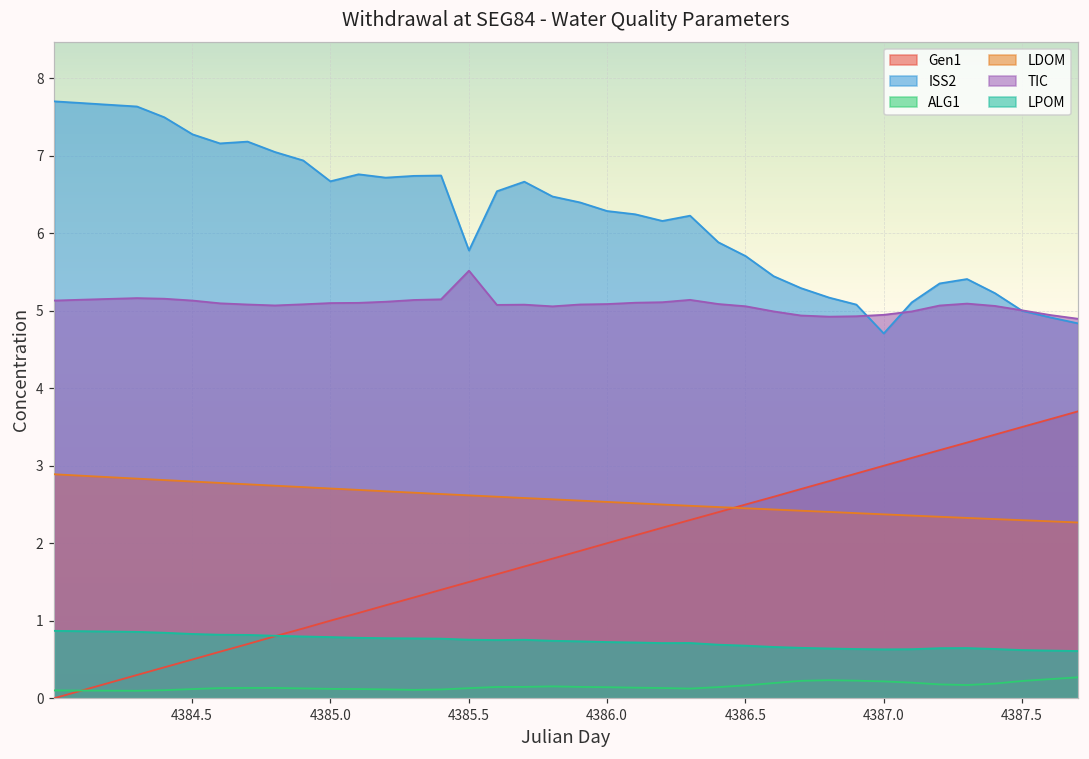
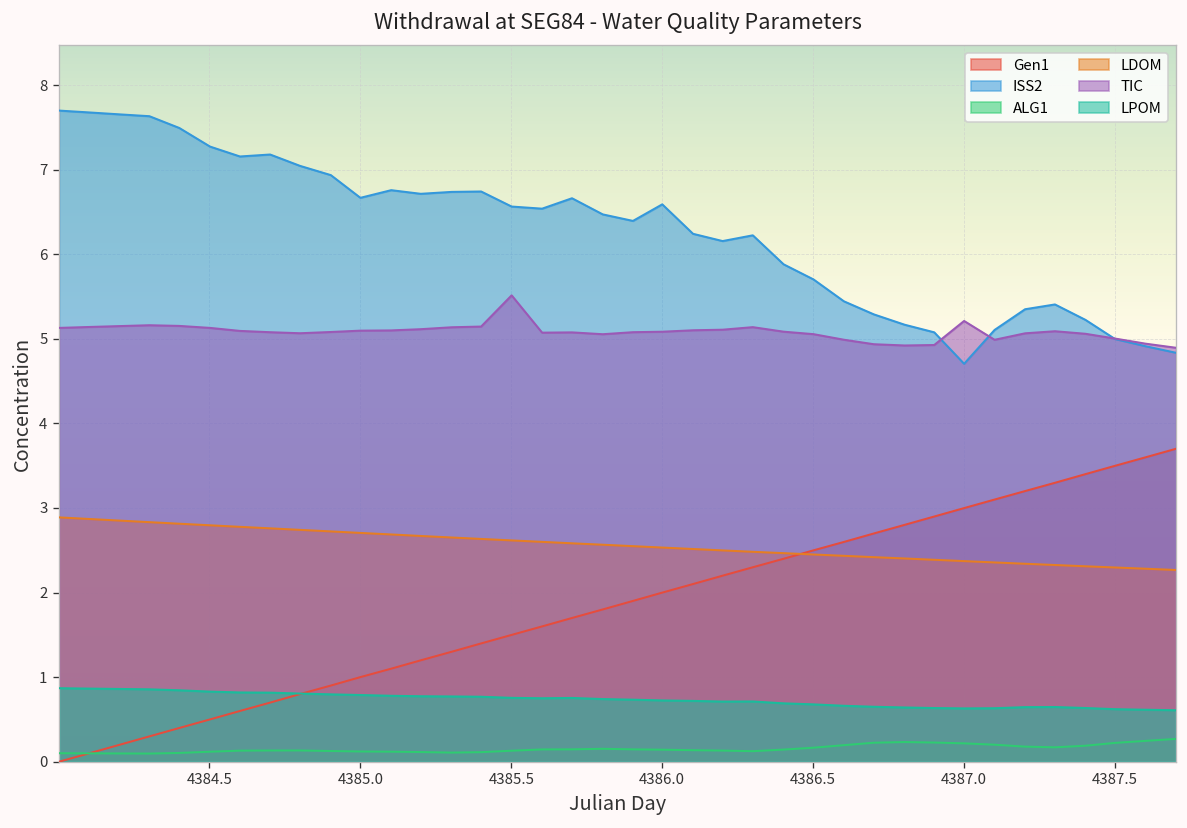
ISS2, 4385.5: 5.8 -> 6.6
ISS2, 4386.0: 6.3 -> 6.6
TIC, 4387.0: 4.9 -> 5.2
